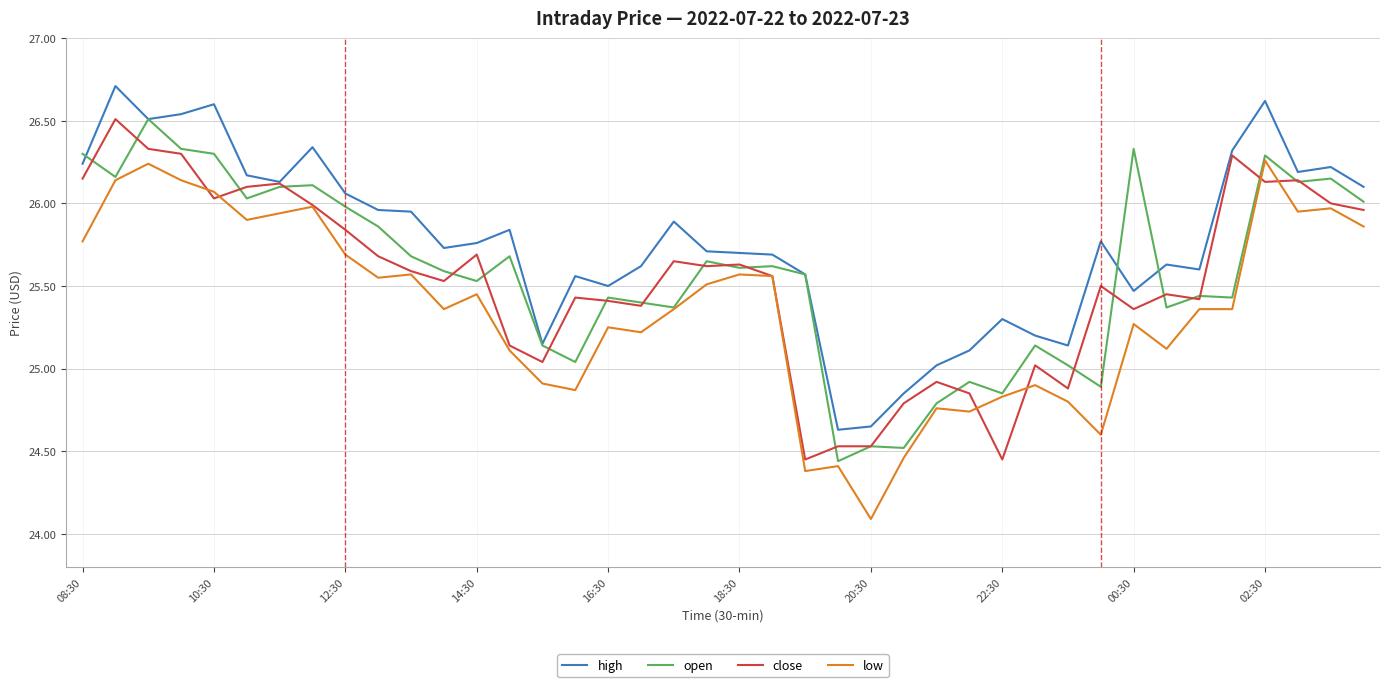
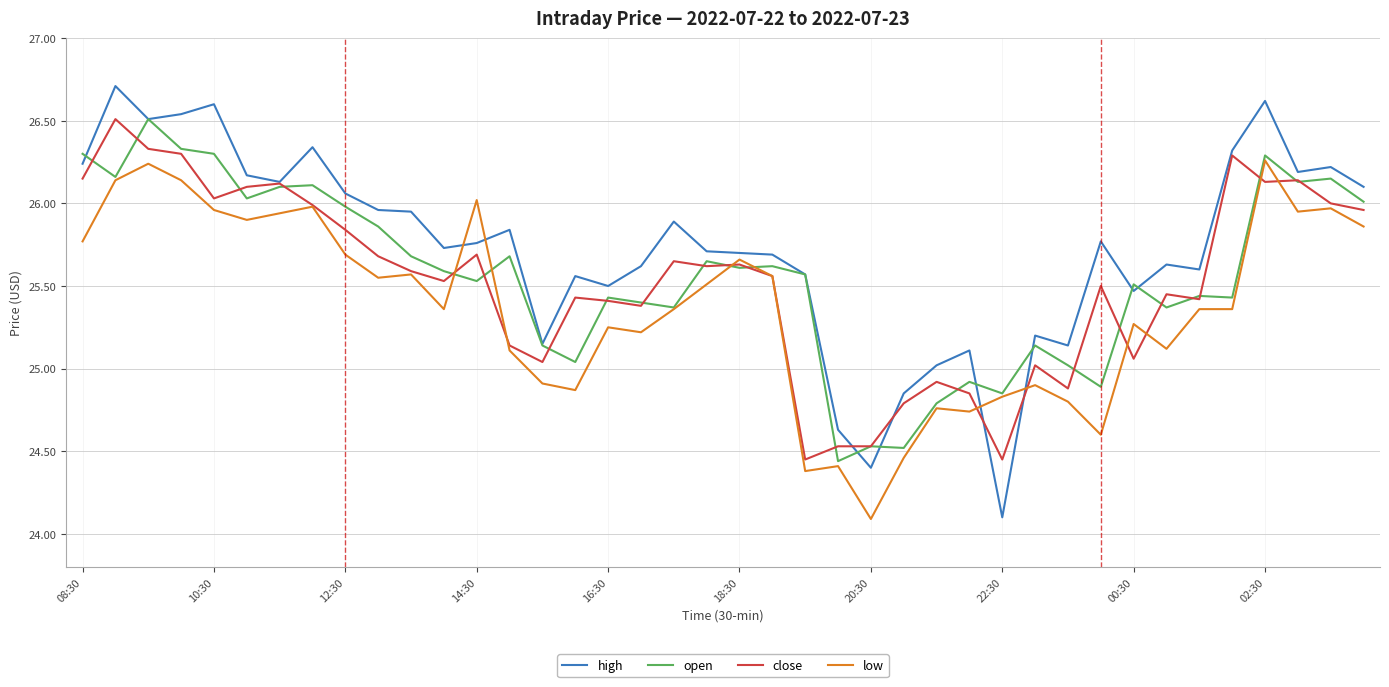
low, 10:30: 26.07 -> 25.96
low, 14:30: 25.45 -> 26.02
low, 18:30: 25.57 -> 25.66
high, 20:30: 24.65 -> 24.40
high, 22:30: 25.3 -> 24.1
open, 00:30: 26.33 -> 25.51
close, 00:30: 25.36 -> 25.06
